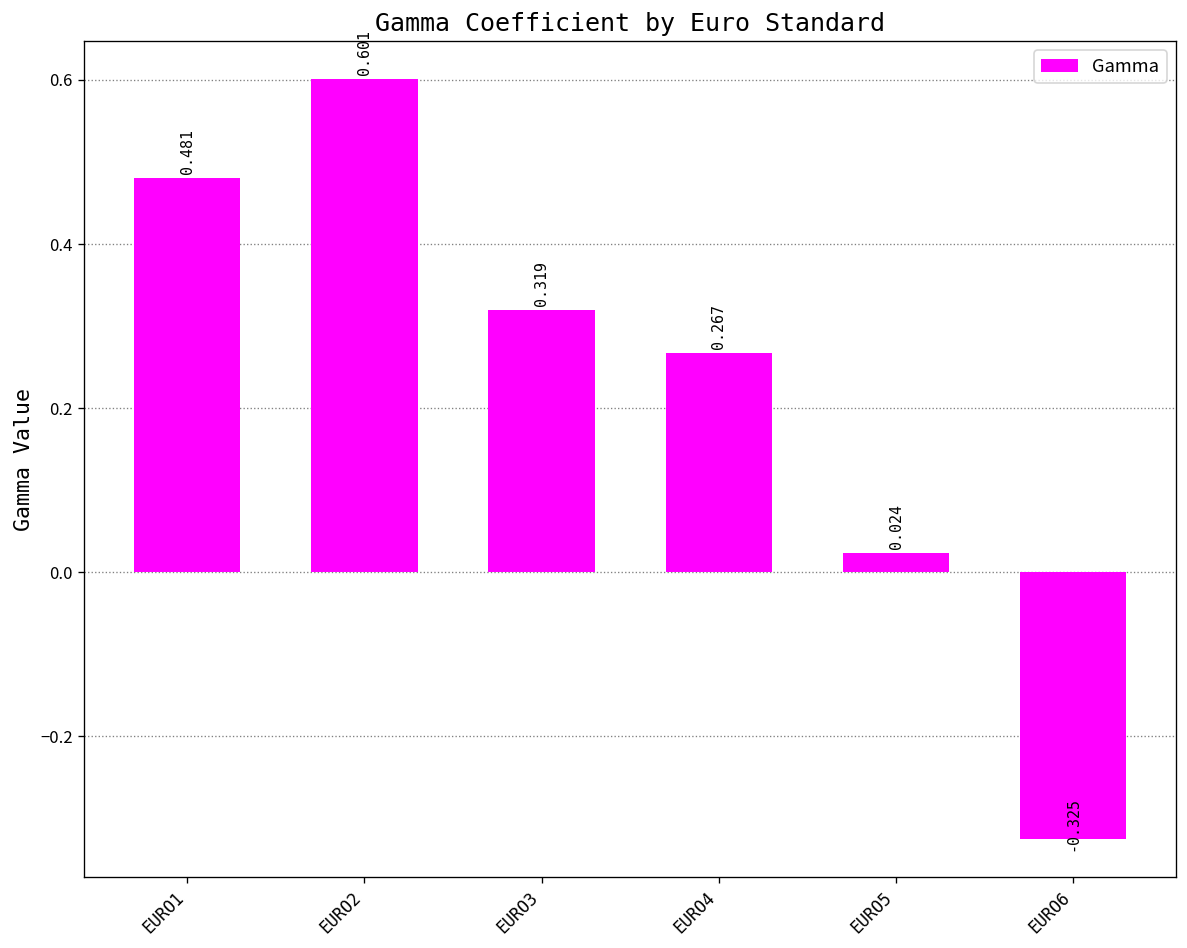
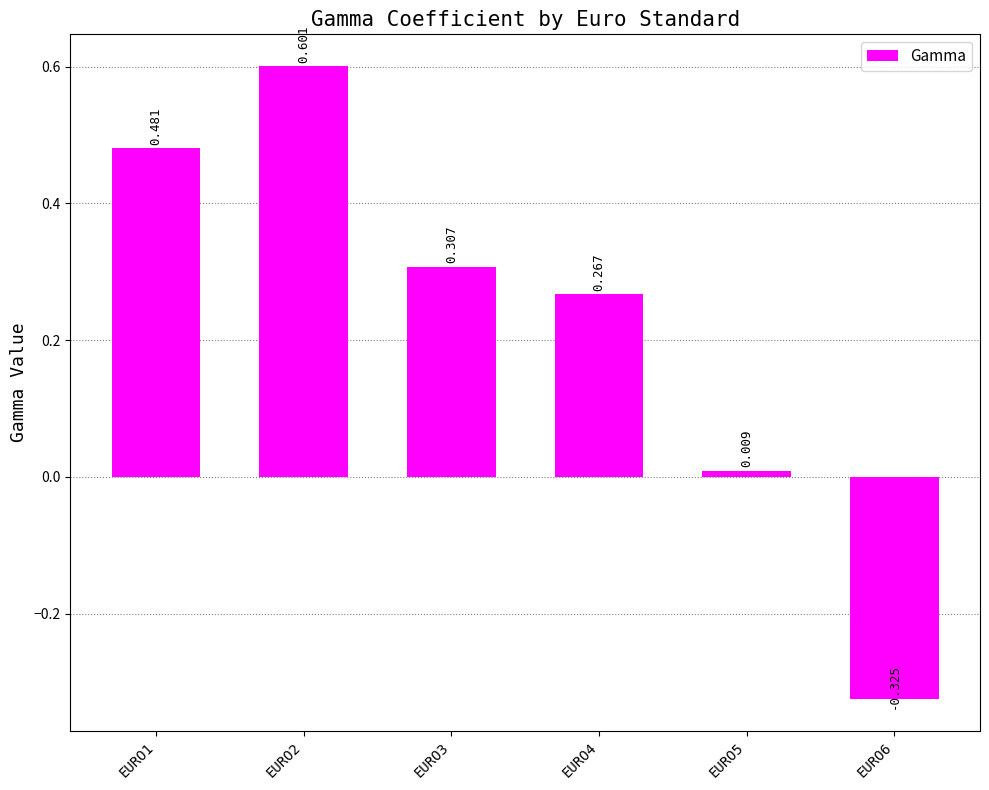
EURO3: 0.319 -> 0.307
EURO5: 0.024 -> 0.009
